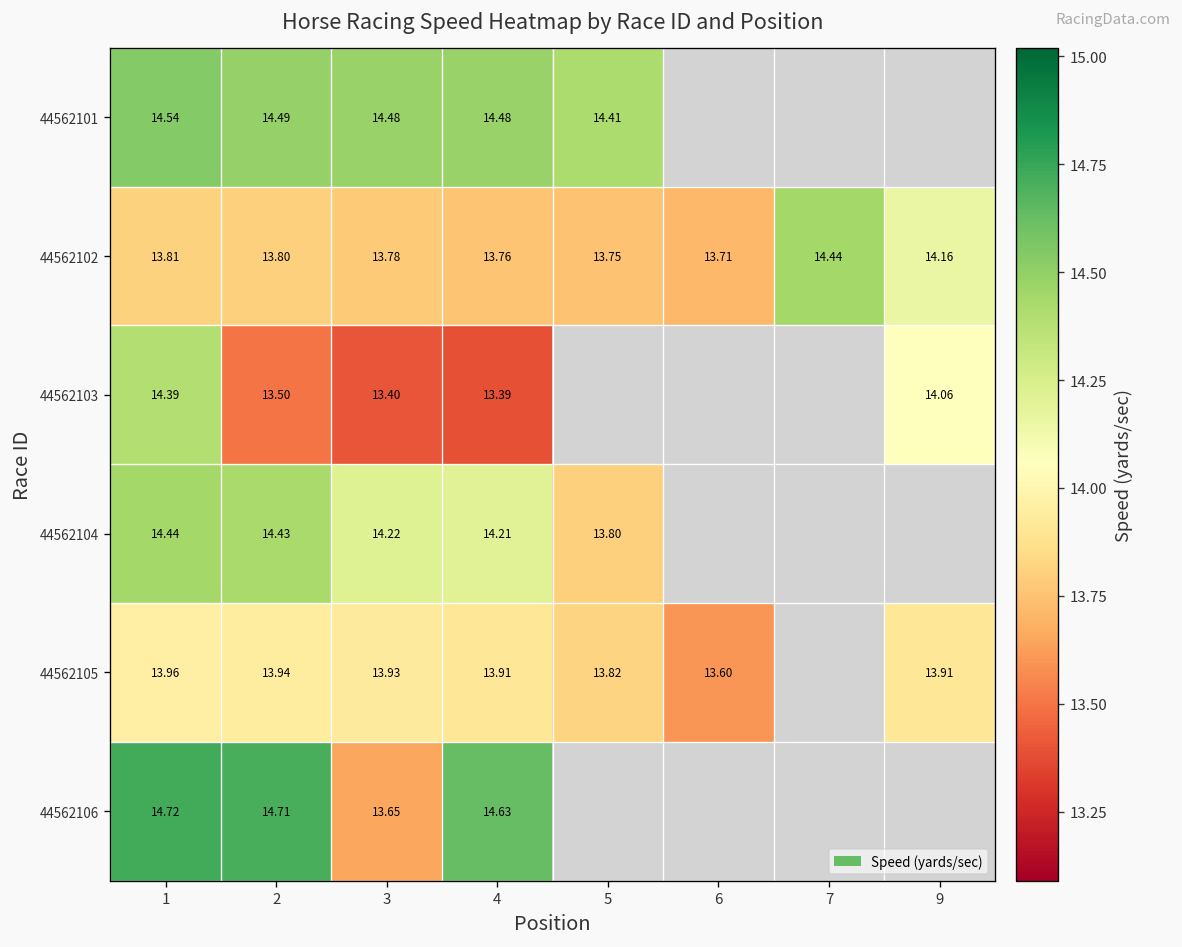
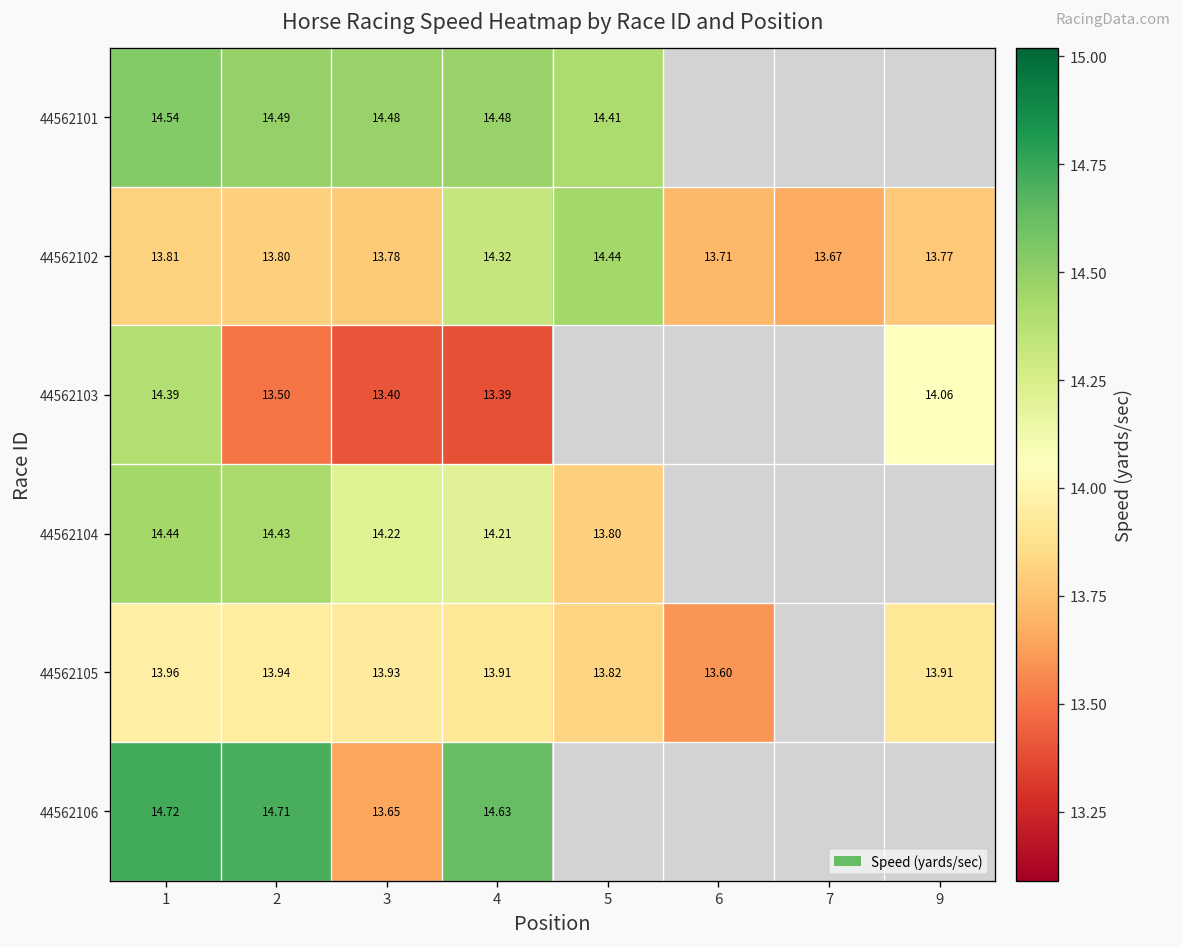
44562102, 4: 13.76 -> 14.32
44562102, 5: 13.75 -> 14.44
44562102, 7: 14.44 -> 13.67
44562102, 9: 14.16 -> 13.77
